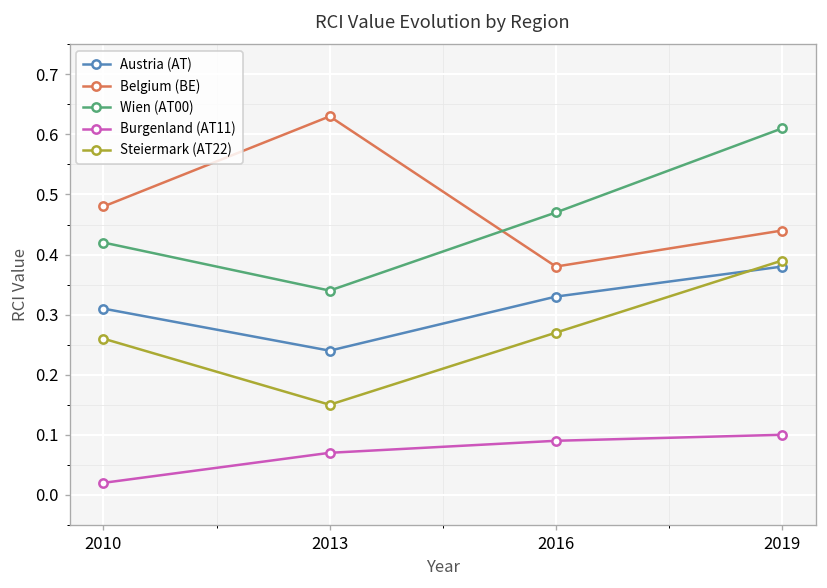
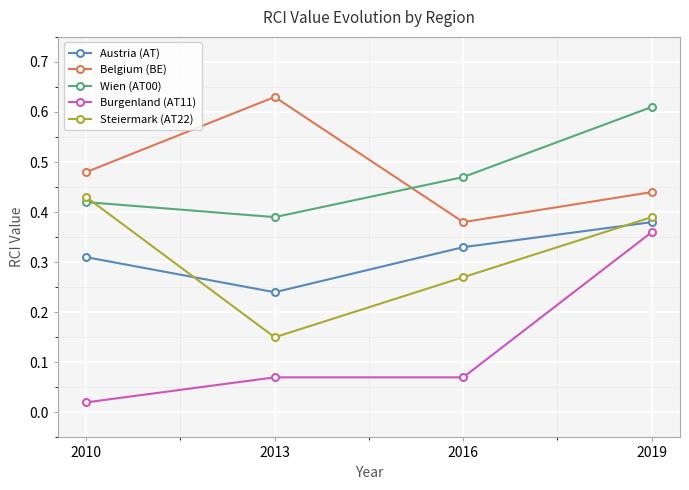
Steiermark (AT22), 2010: 0.26 -> 0.43
Wien (AT00), 2013: 0.34 -> 0.39
Burgenland (AT11), 2016: 0.09 -> 0.07
Burgenland (AT11), 2019: 0.10 -> 0.36
